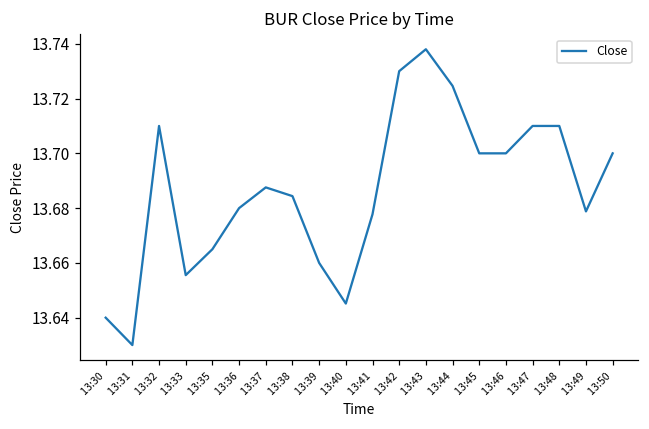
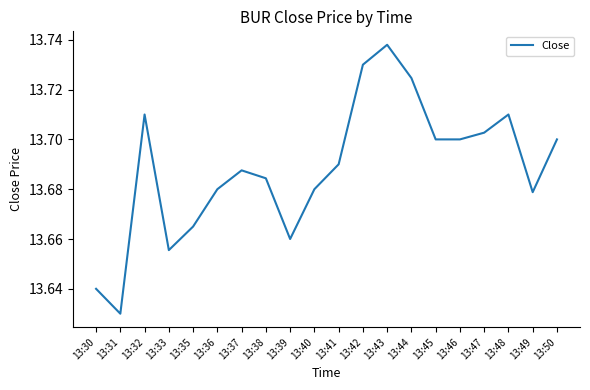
13:40: 13.645 -> 13.680
13:41: 13.678 -> 13.690
13:47: 13.710 -> 13.703
